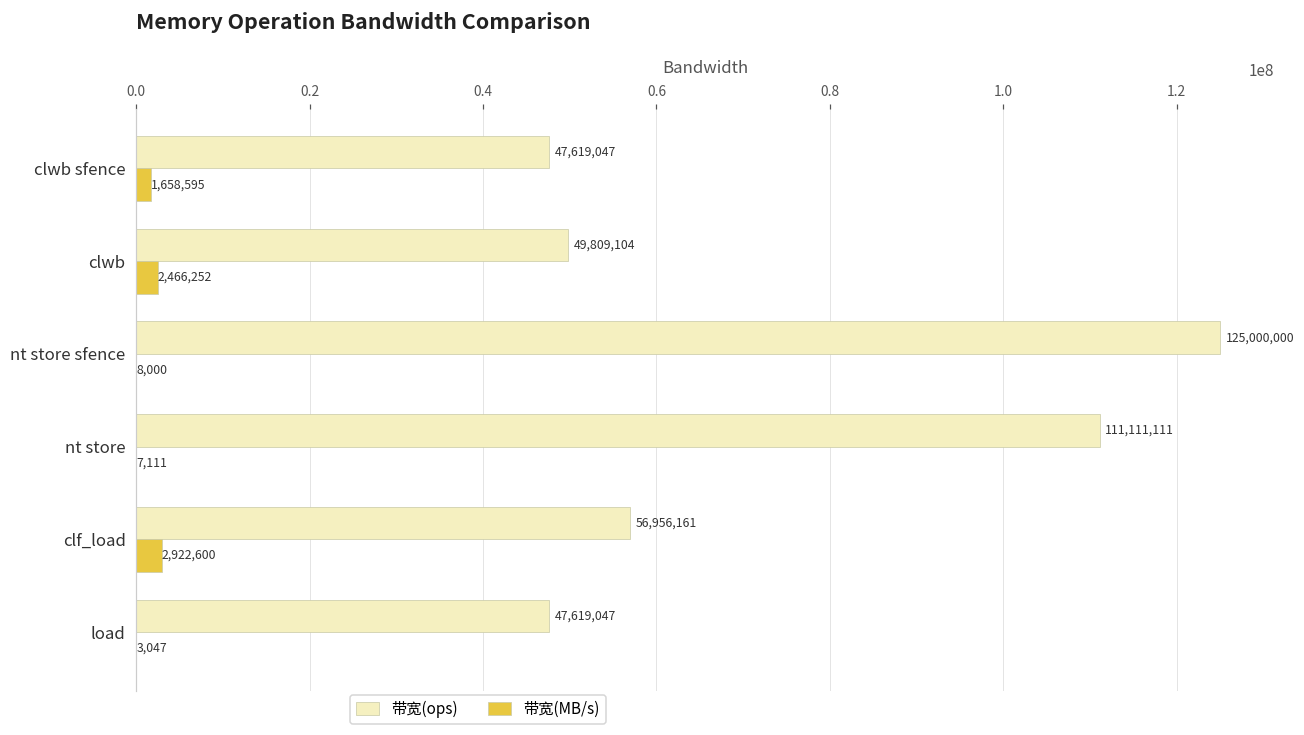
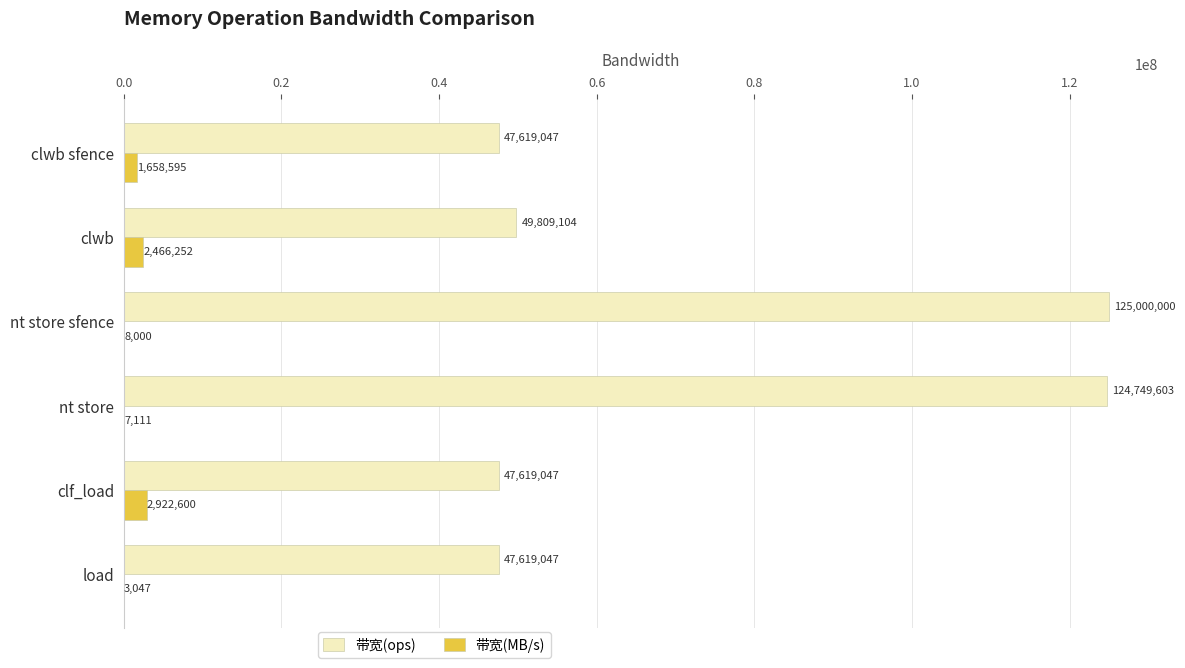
带宽(ops), nt store: 111,111,111 -> 124,749,603
带宽(ops), clf_load: 56,956,161 -> 47,619,047
